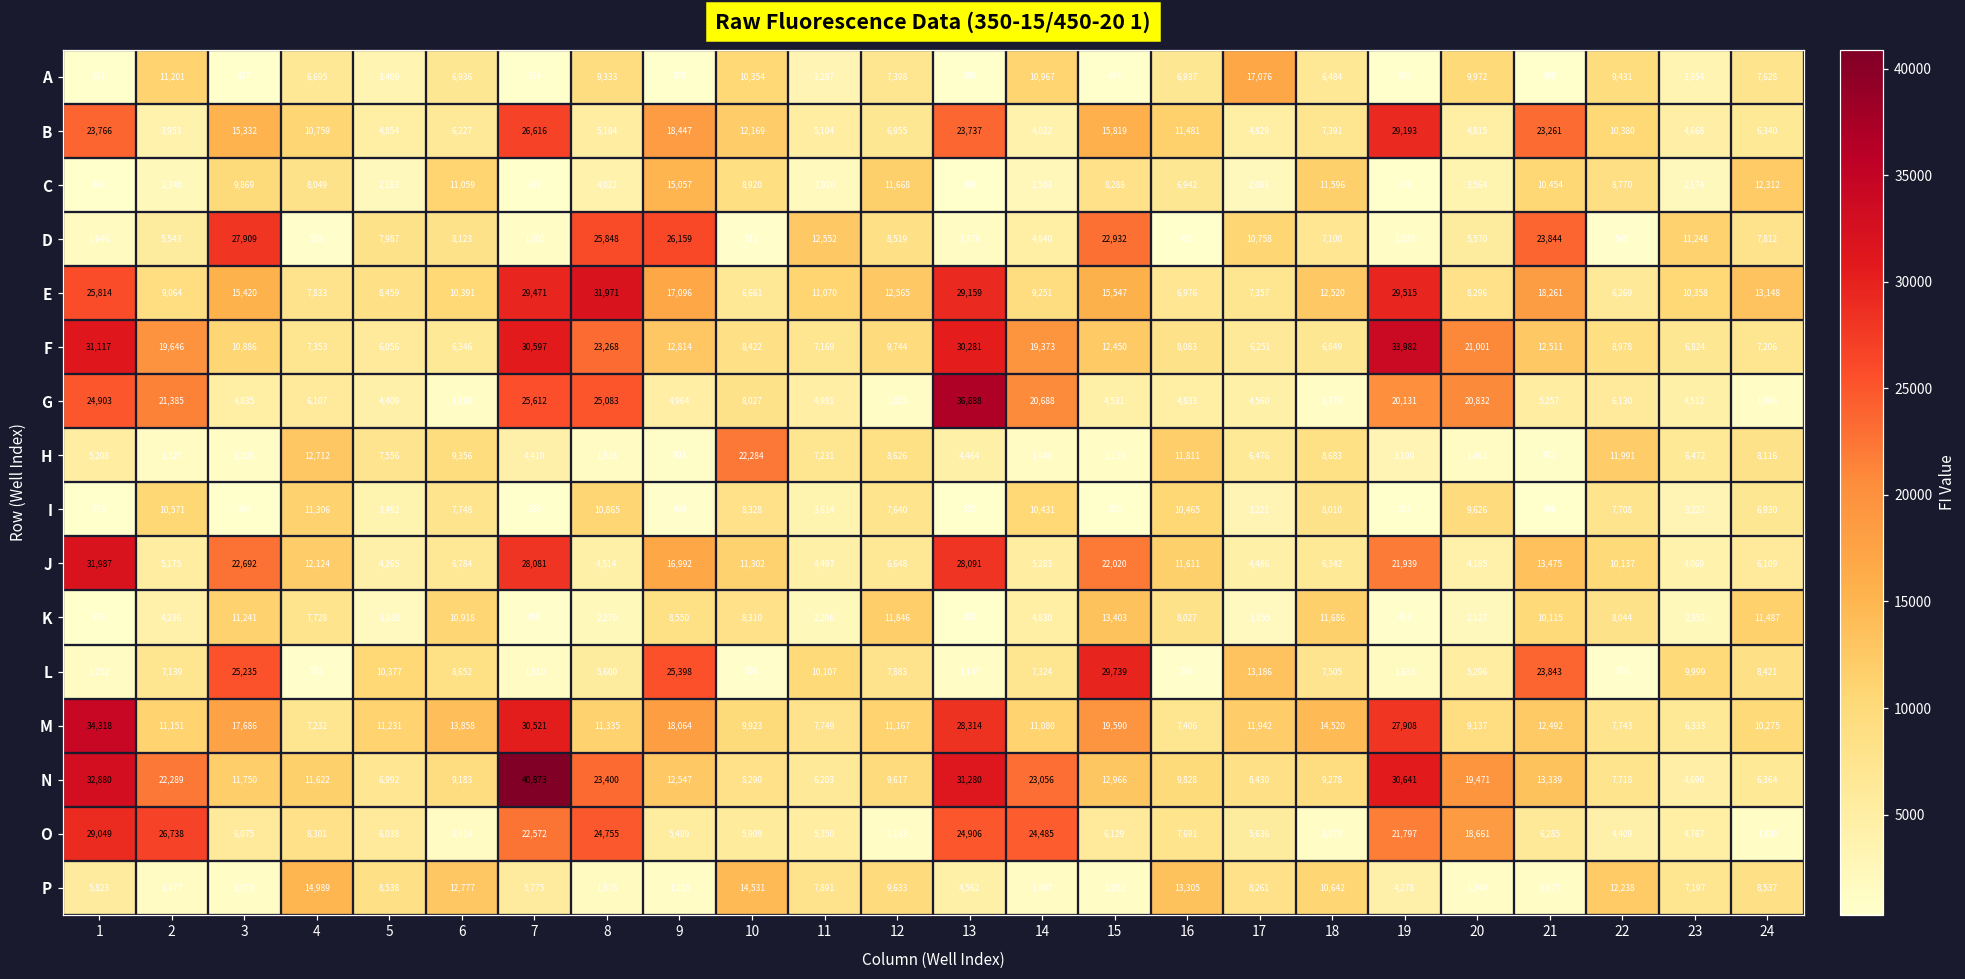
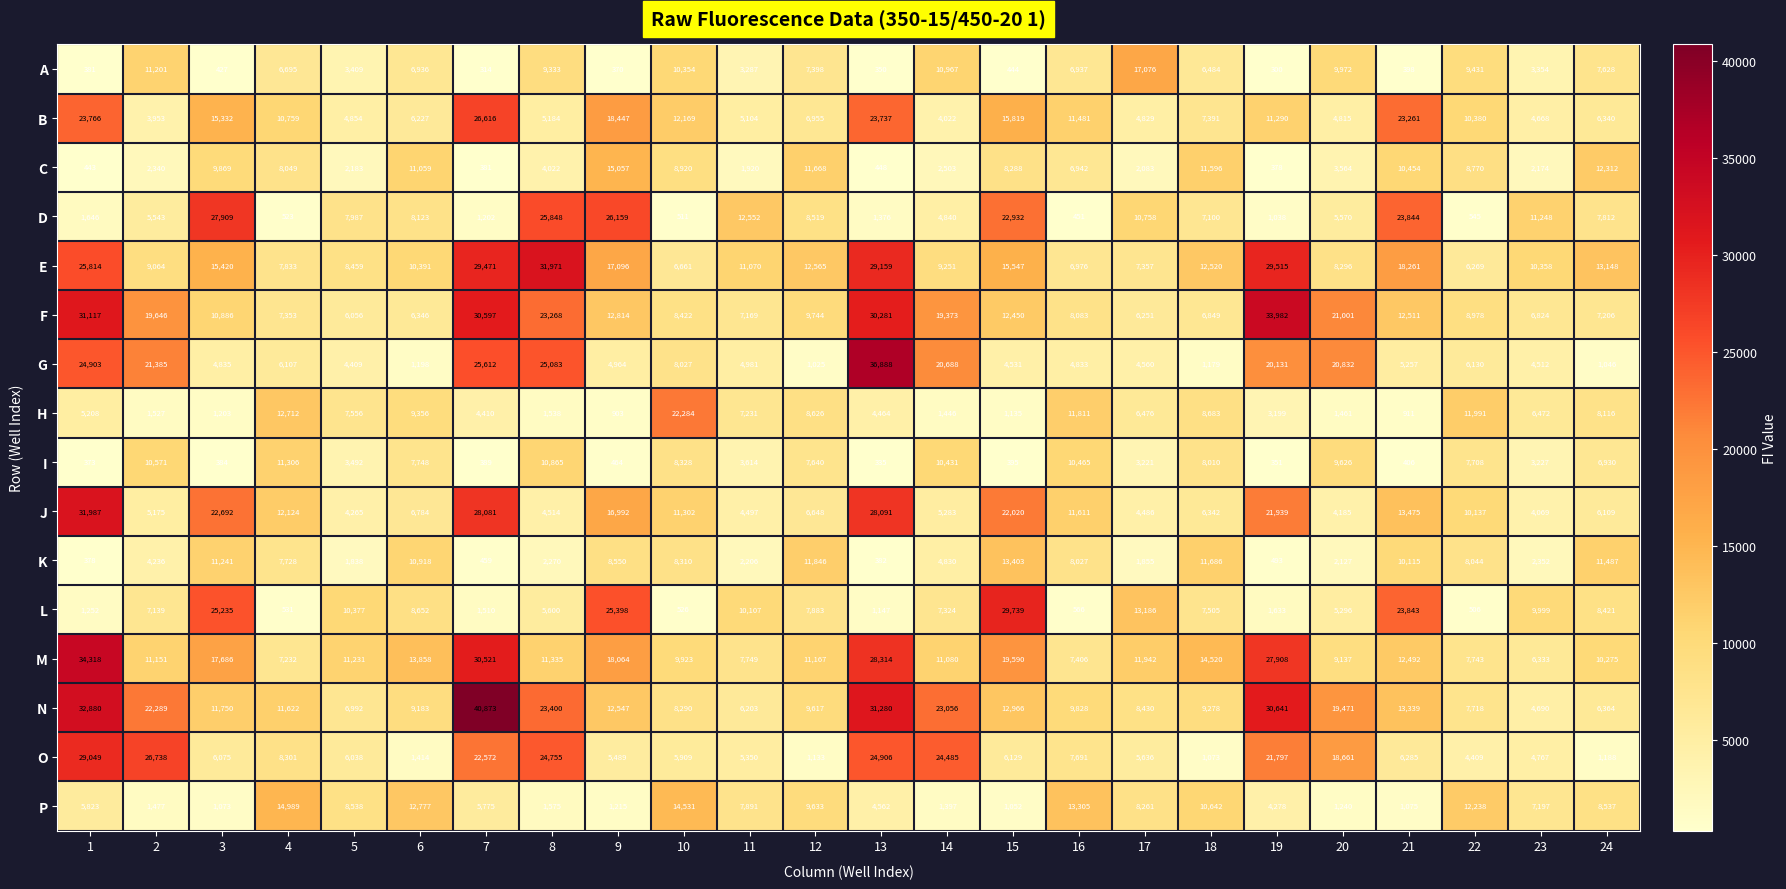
B, 19: 29,193 -> 11,290
